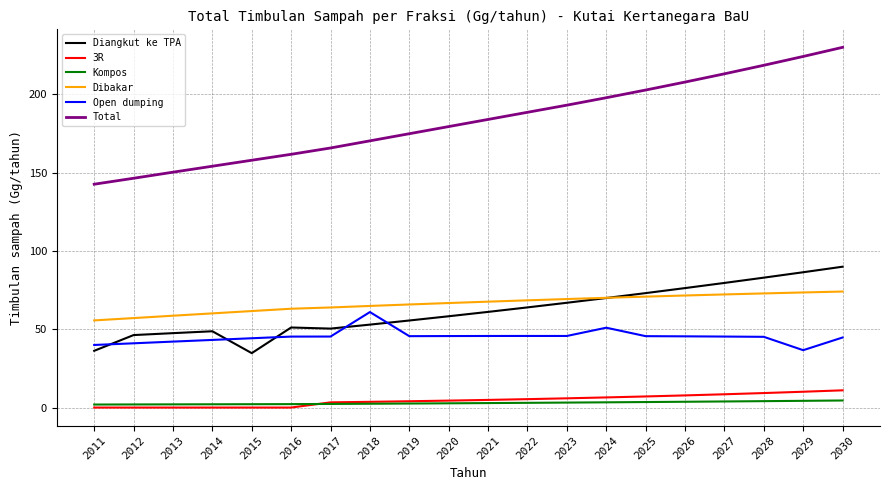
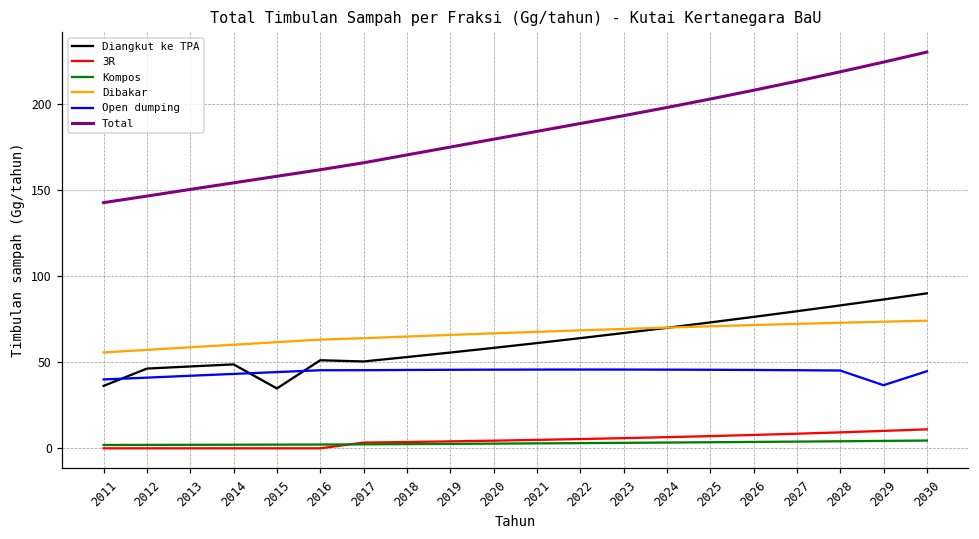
Open dumping, 2018: 61 -> 45
Open dumping, 2024: 51 -> 46
